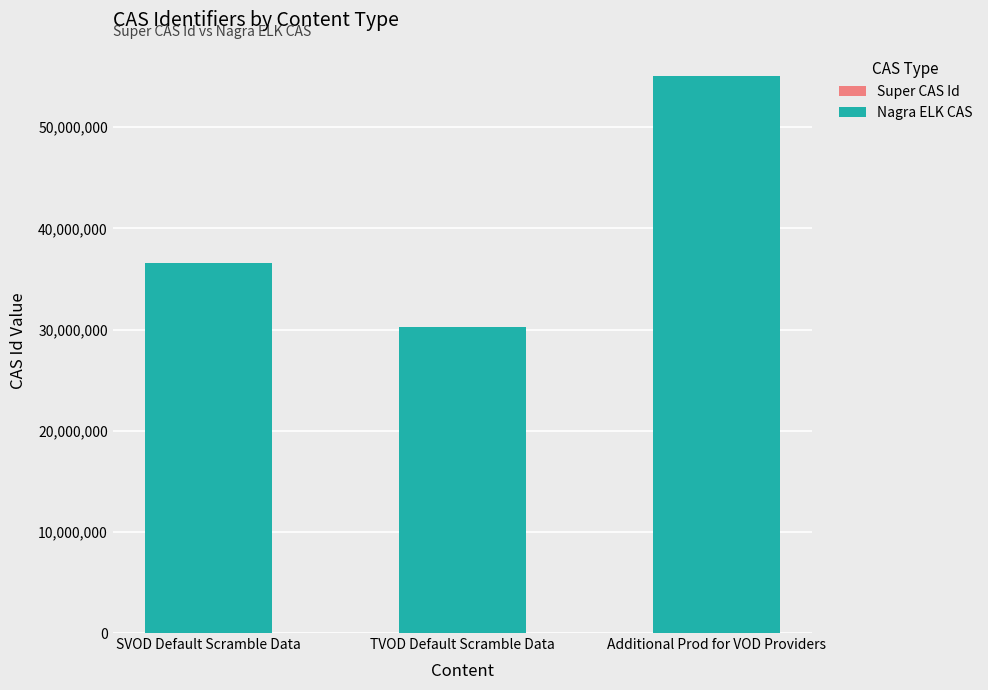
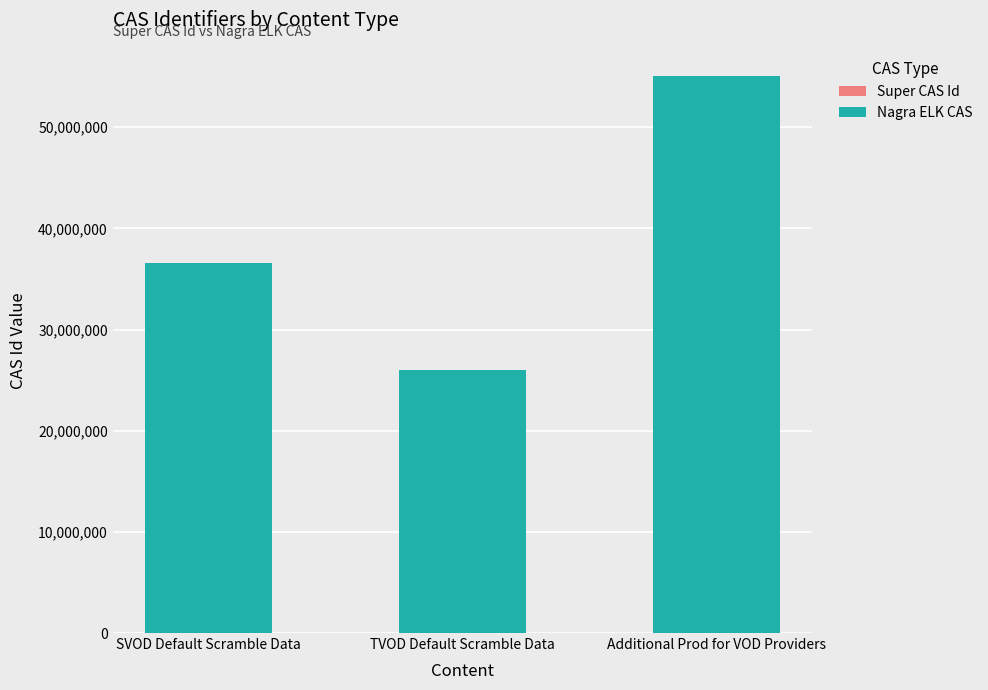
Nagra ELK CAS, TVOD Default Scramble Data: 30,300,000 -> 26,000,000
